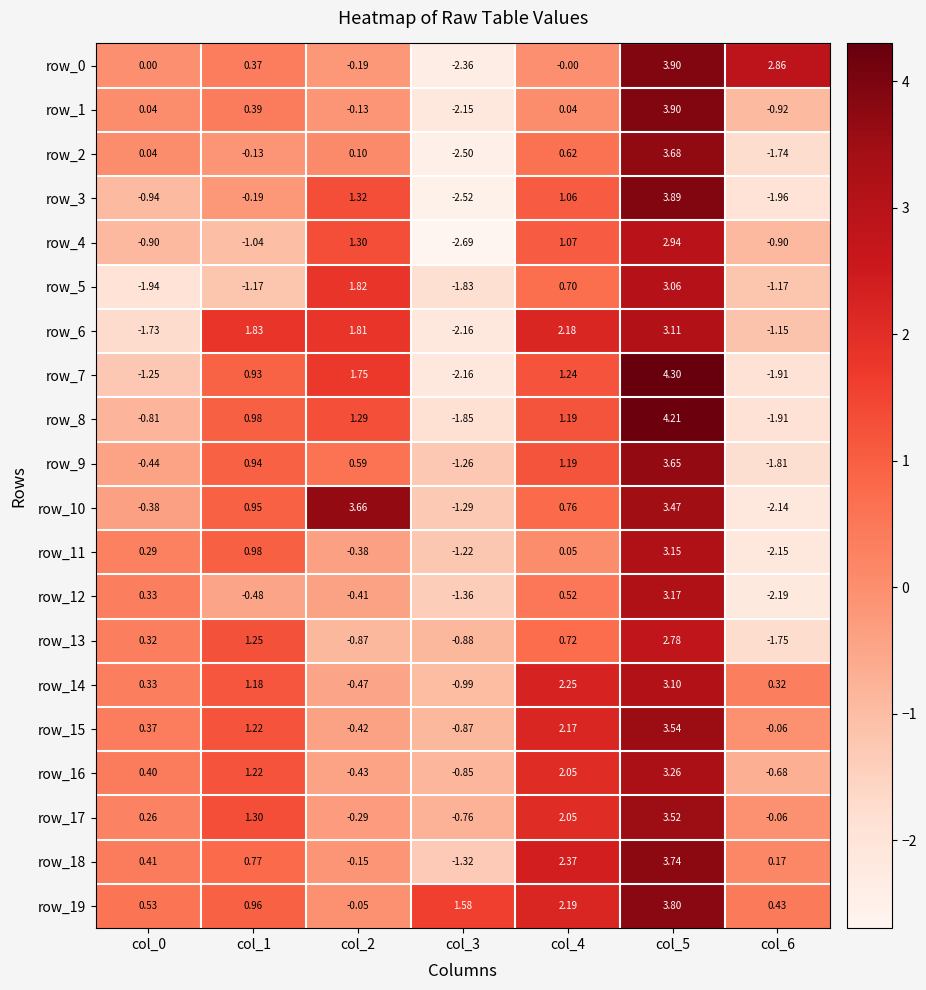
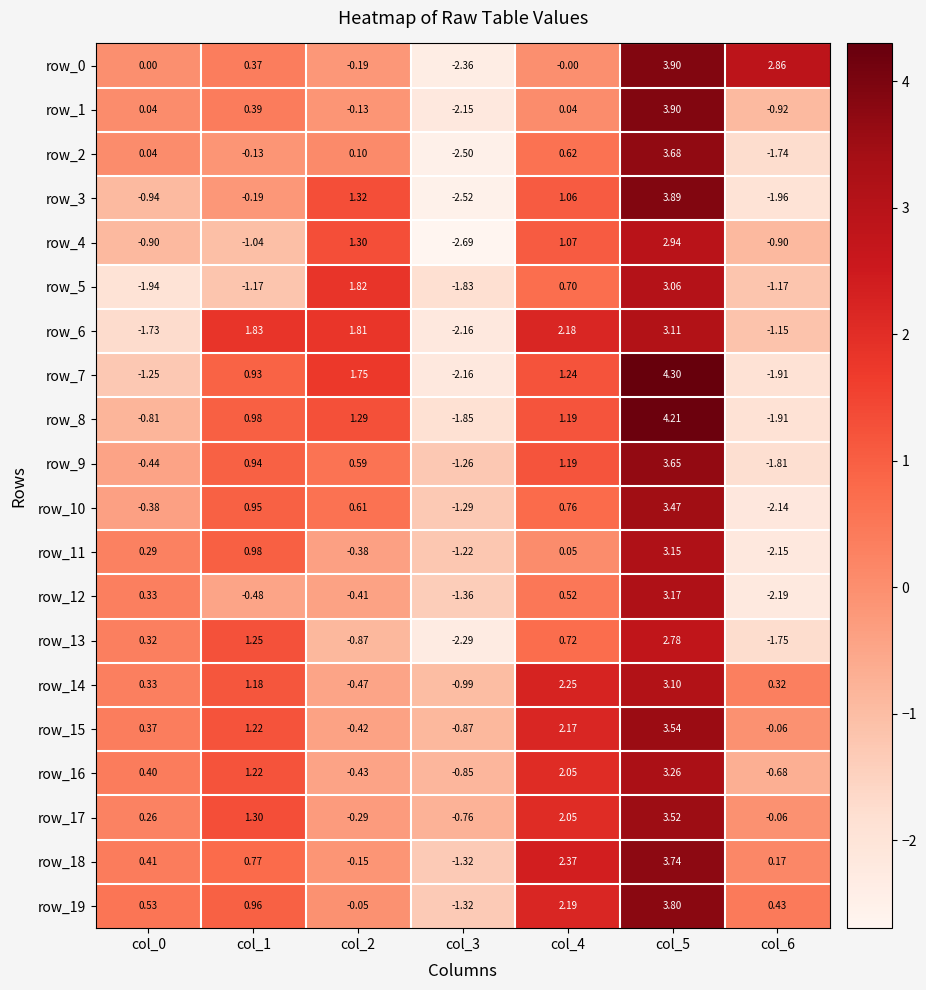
row_10, col_2: 3.66 -> 0.61
row_13, col_3: -0.88 -> -2.29
row_19, col_3: 1.58 -> -1.32
